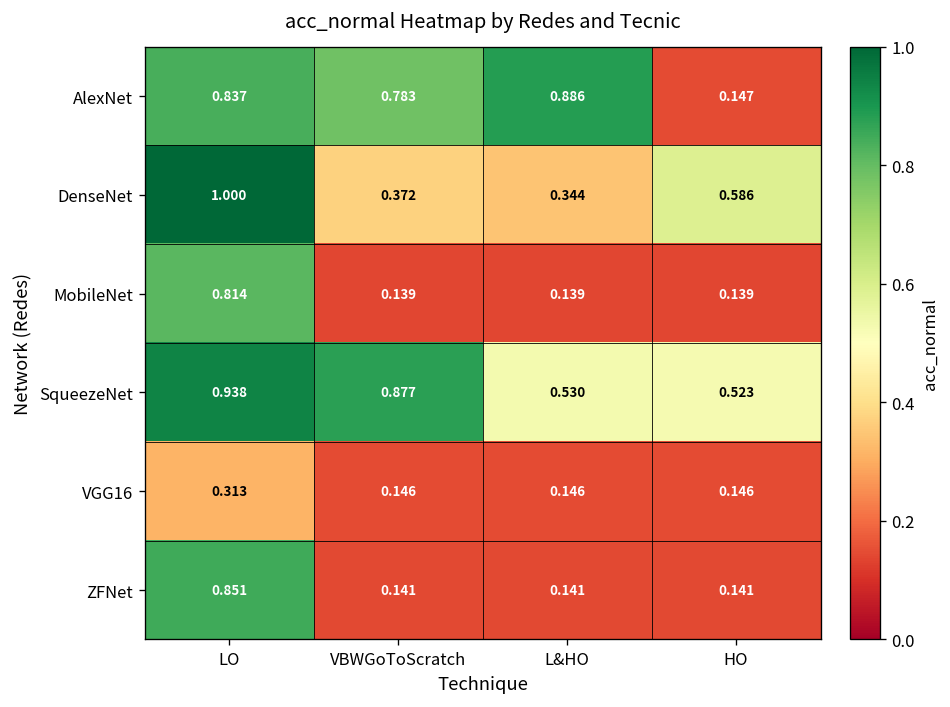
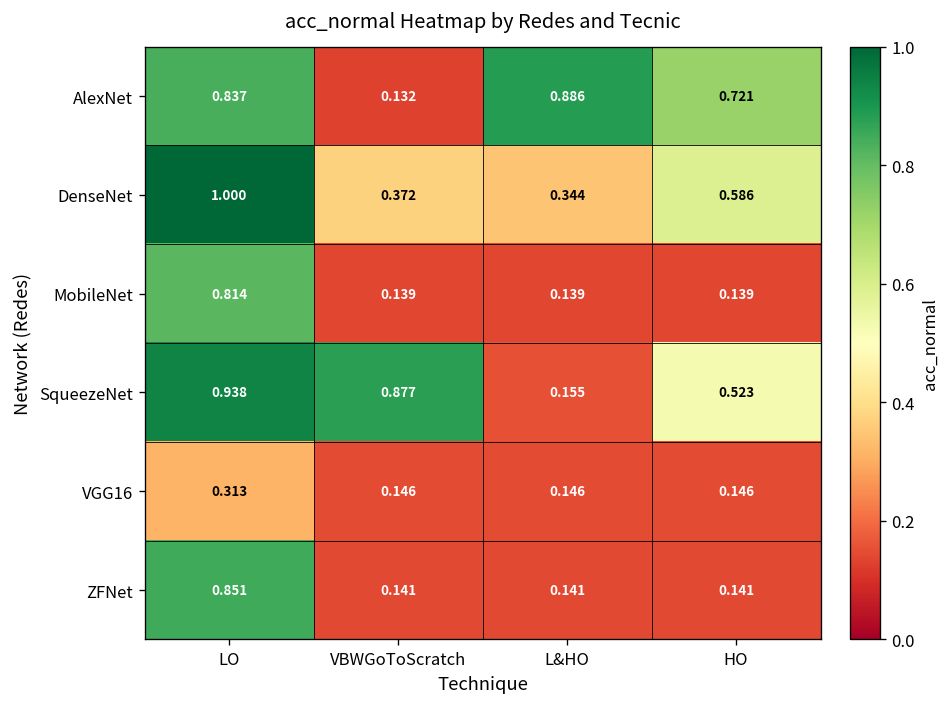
AlexNet, VBWGoToScratch: 0.783 -> 0.132
AlexNet, HO: 0.147 -> 0.721
SqueezeNet, L&HO: 0.530 -> 0.155
